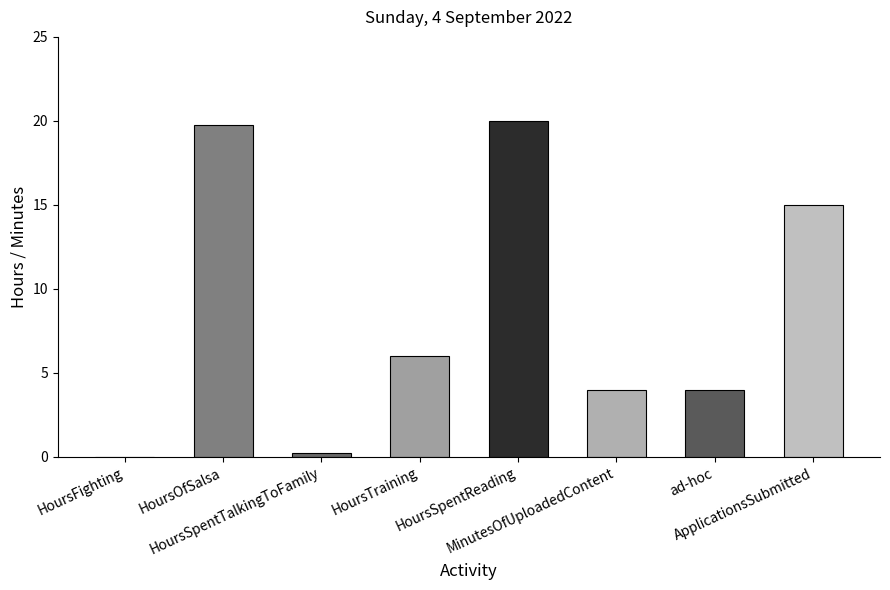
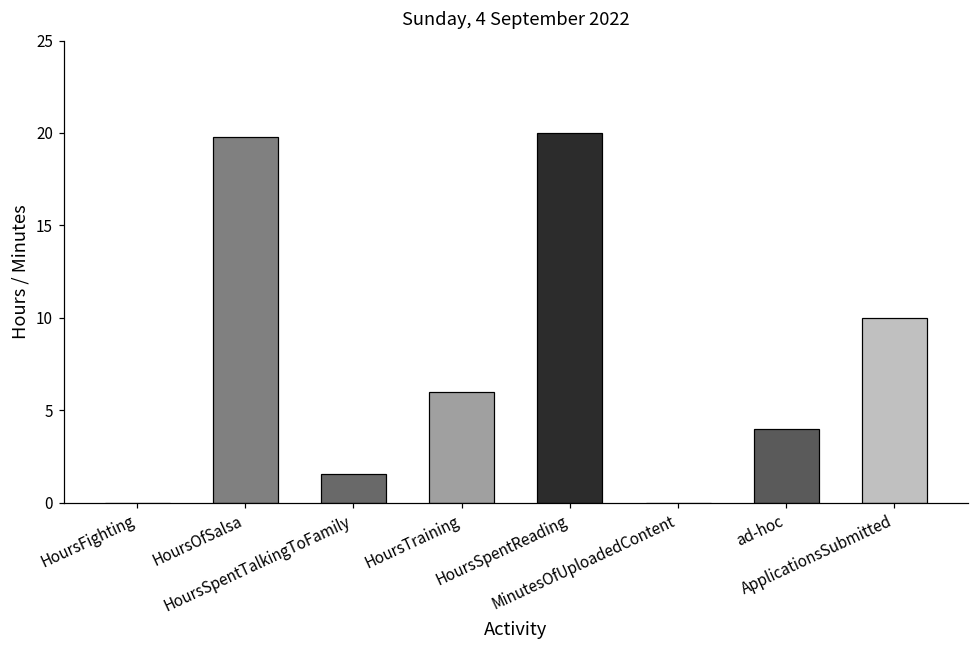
HoursSpentTalkingToFamily: 0.2 -> 1.5
MinutesOfUploadedContent: 4 -> 0
ApplicationsSubmitted: 15 -> 10
